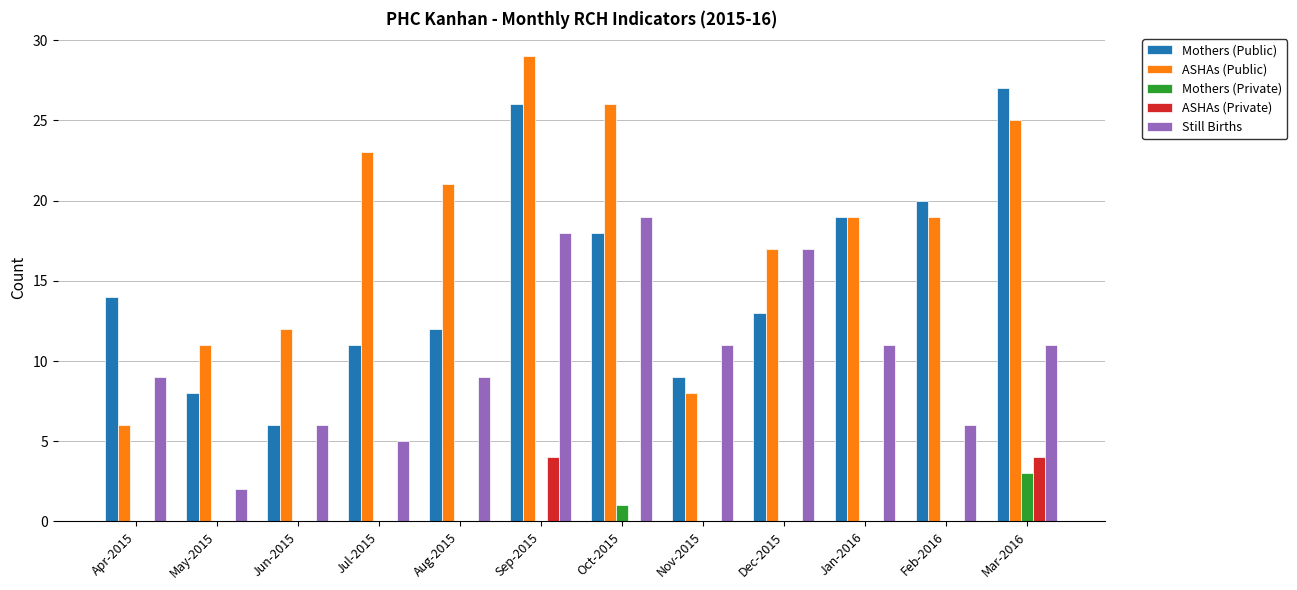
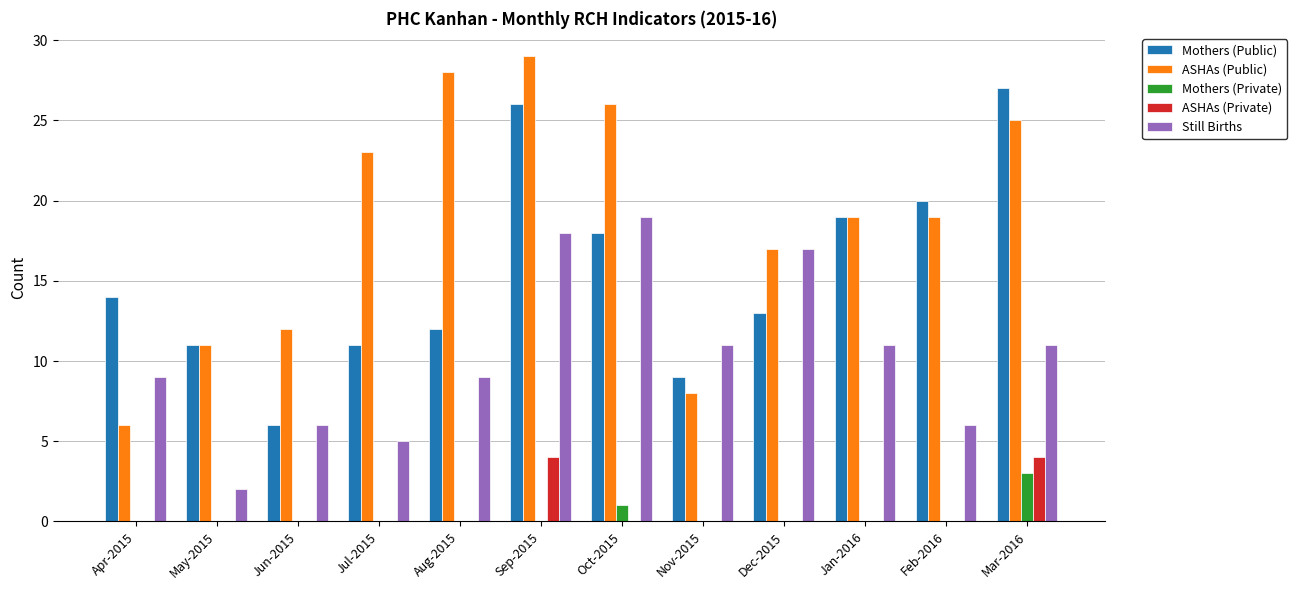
Mothers (Public), May-2015: 8 -> 11
ASHAs (Public), Aug-2015: 21 -> 28
